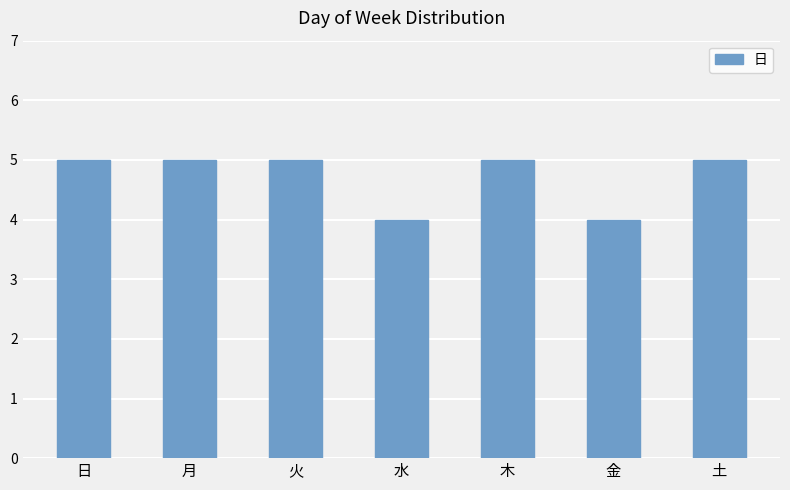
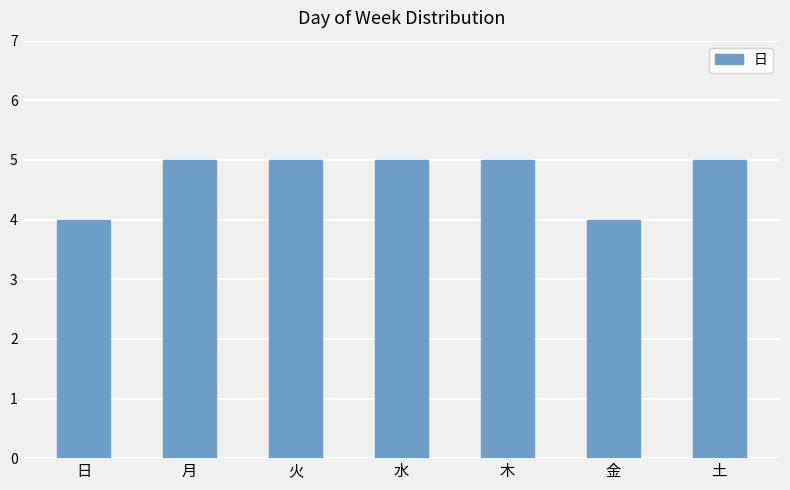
日: 5 -> 4
水: 4 -> 5
